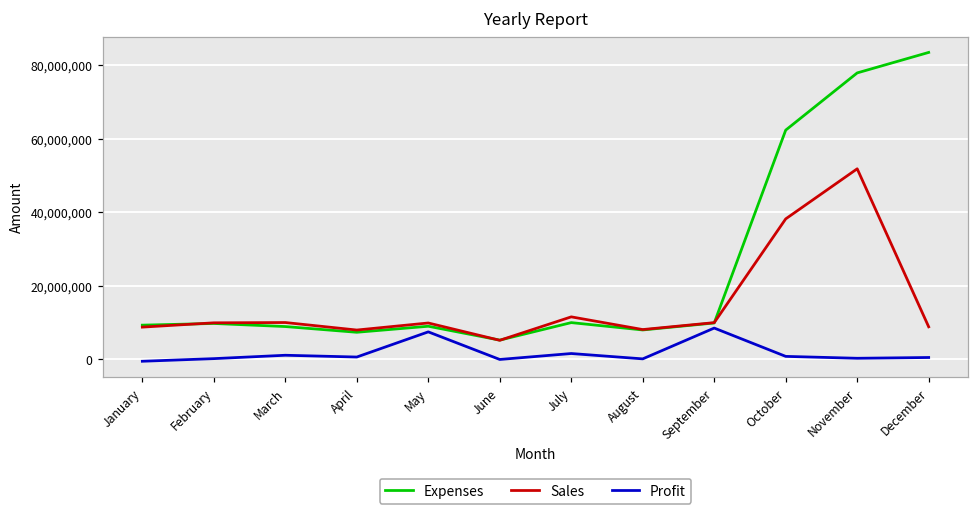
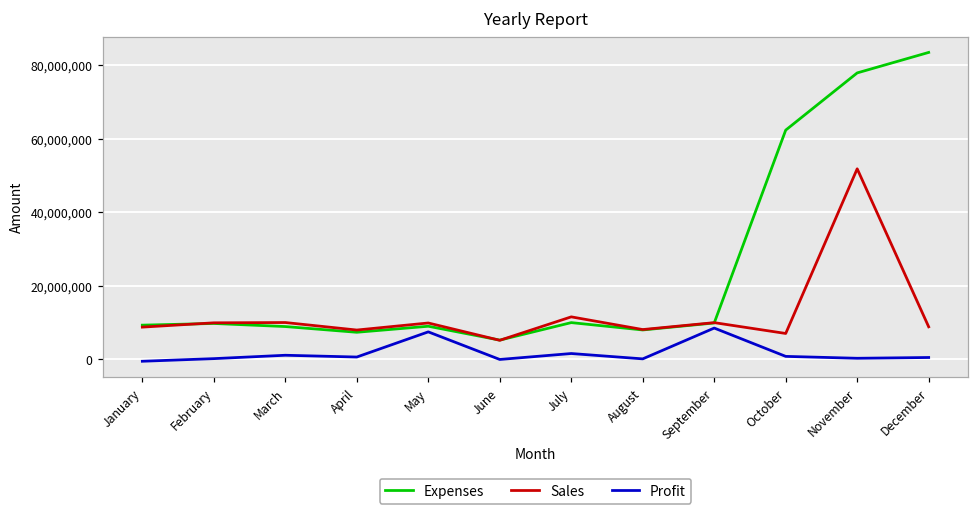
Sales, October: 38,000,000 -> 7,000,000
